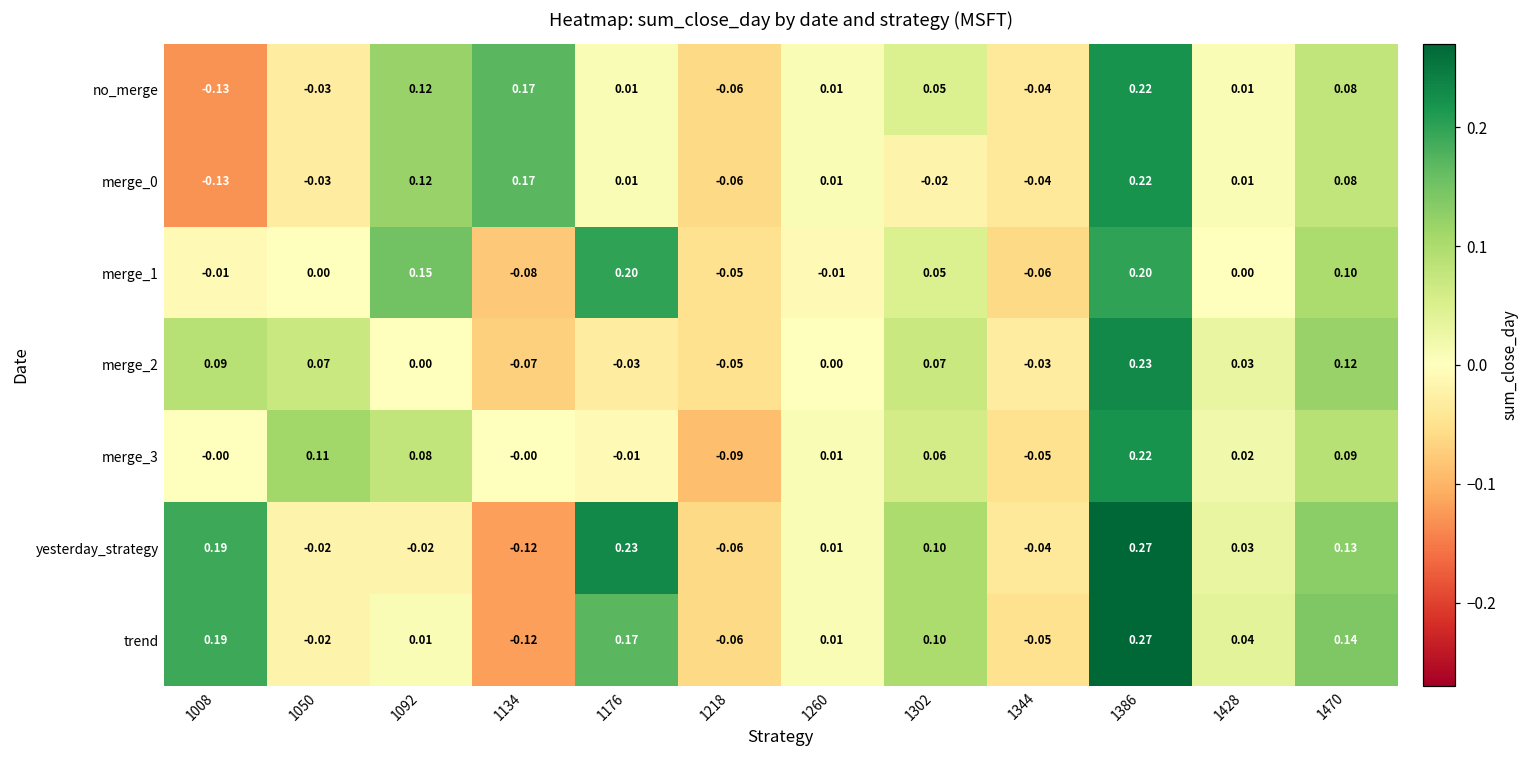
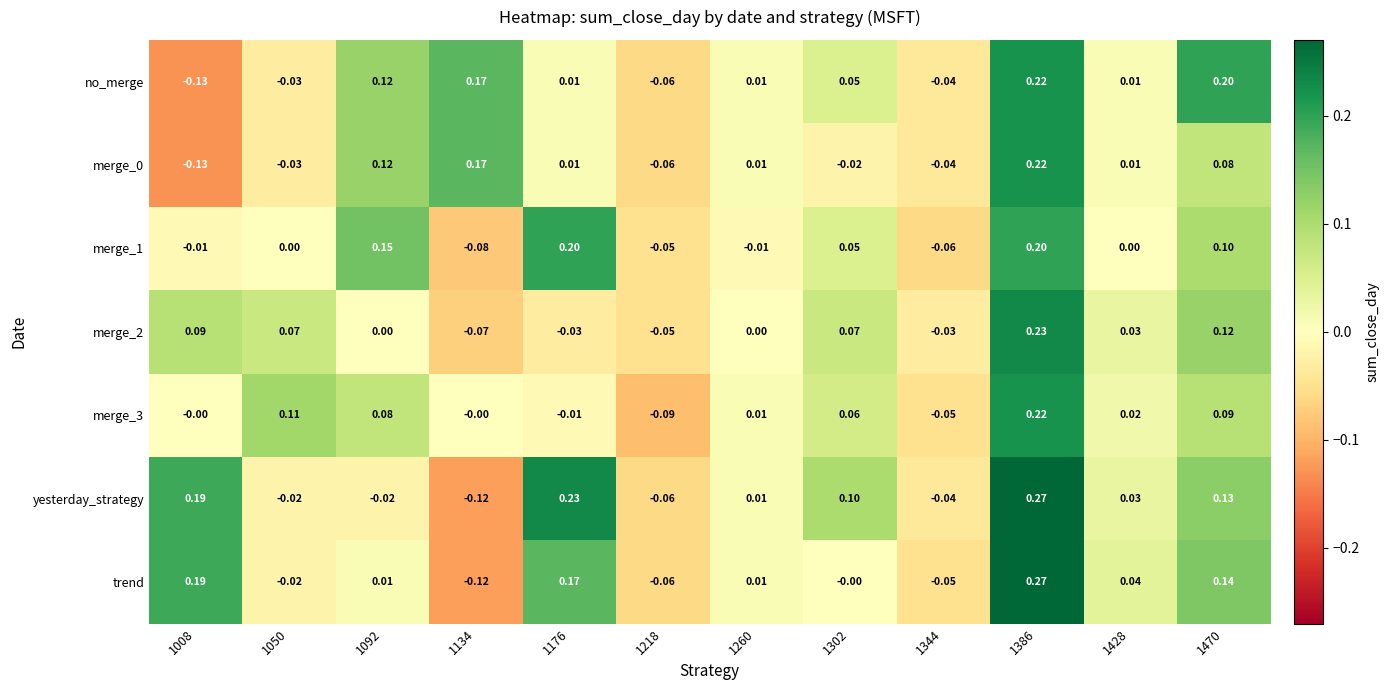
no_merge, 1470: 0.08 -> 0.20
trend, 1302: 0.10 -> -0.00
